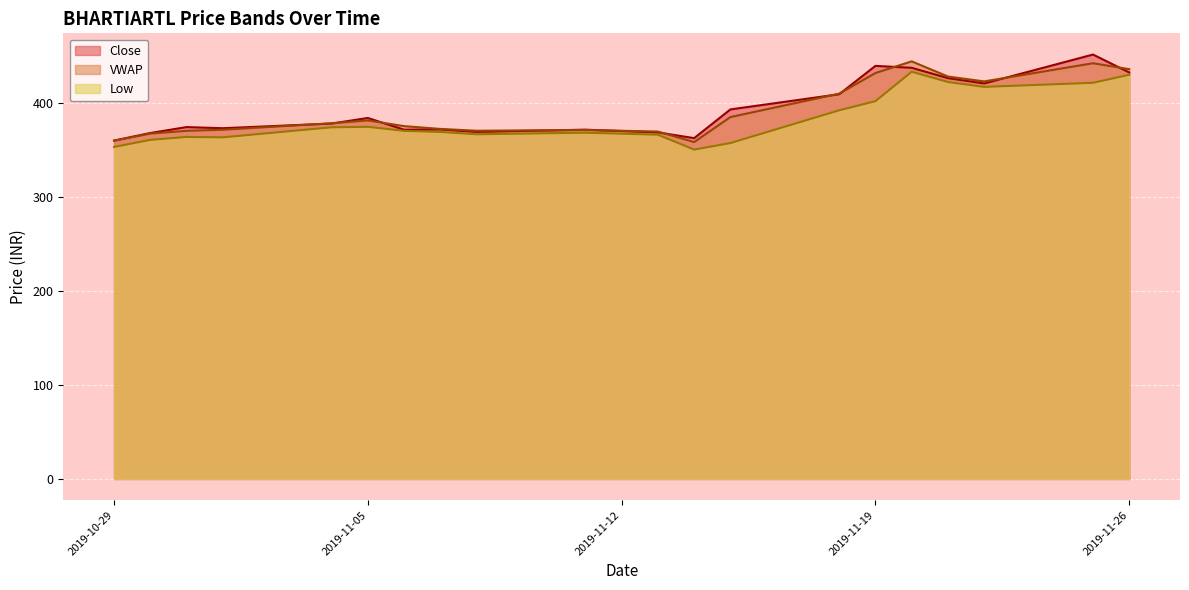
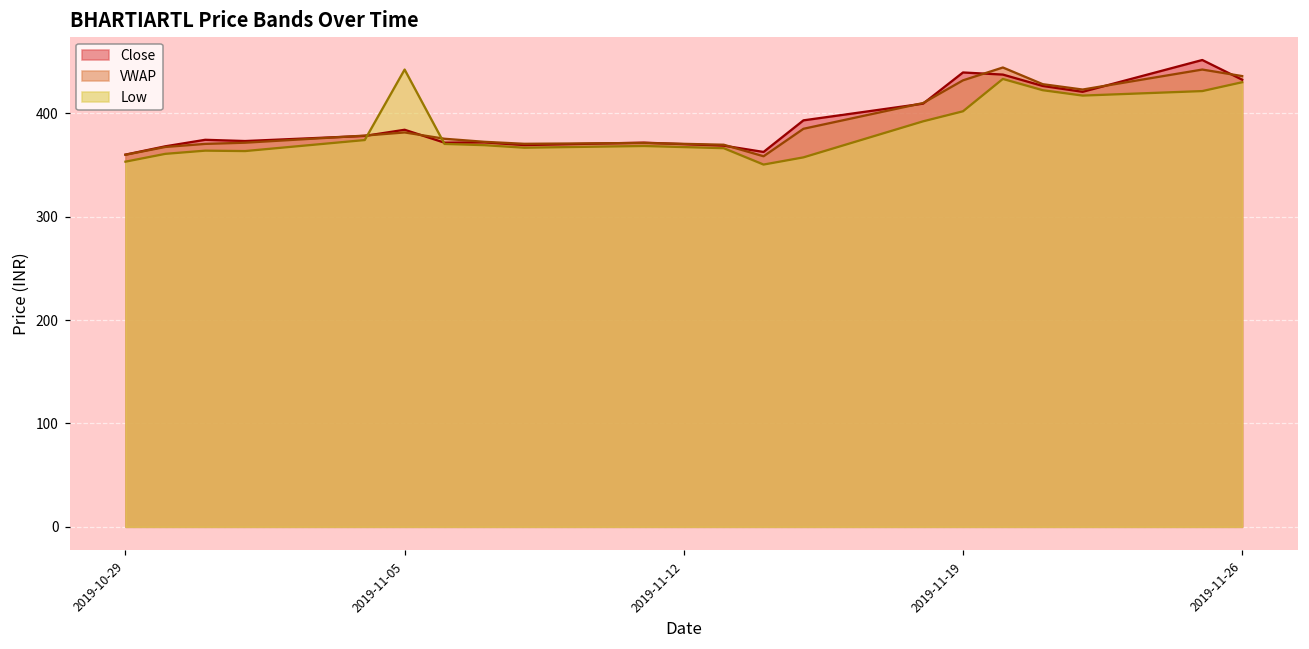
Low, 2019-11-05: 370 -> 440
